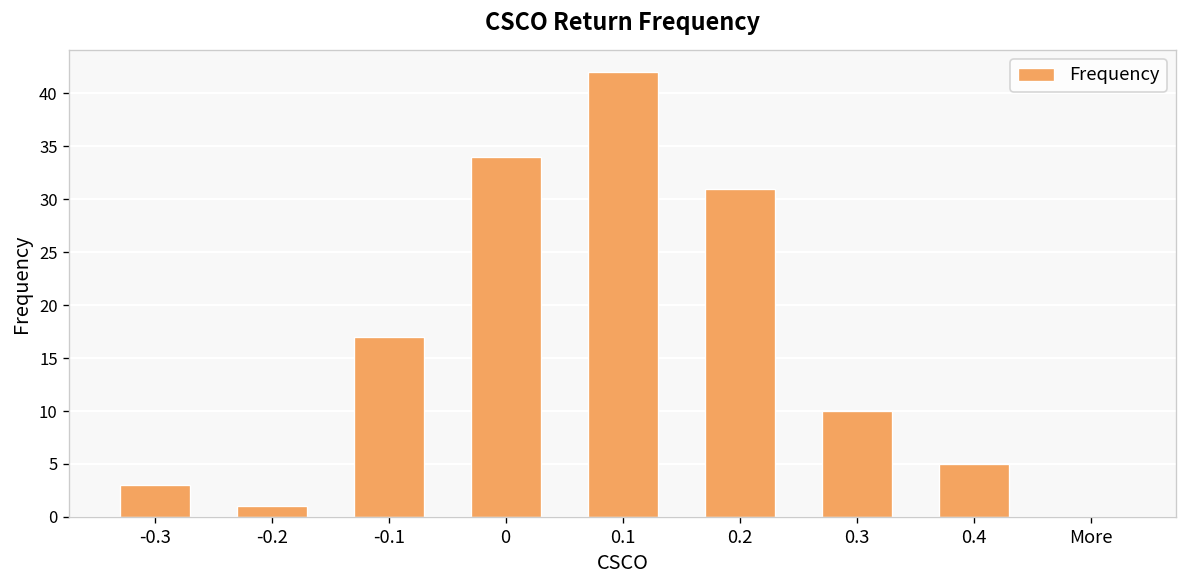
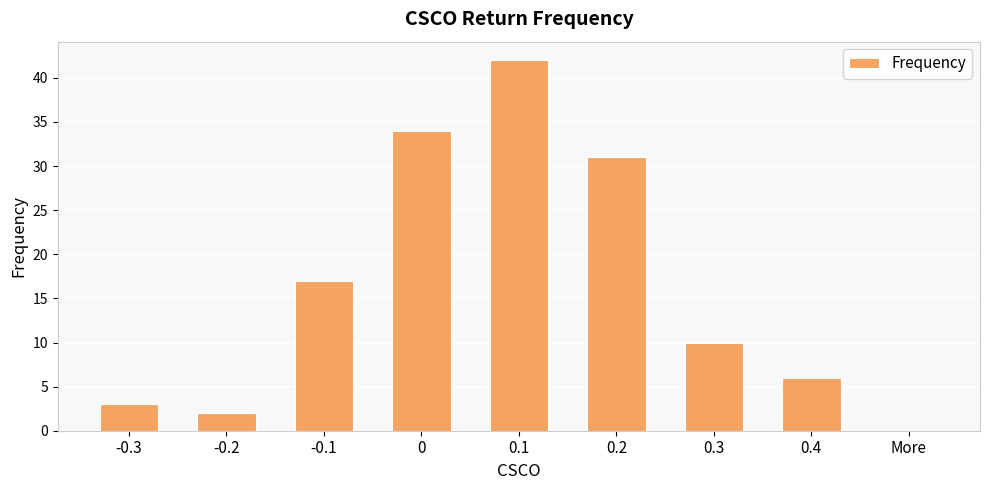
-0.2: 1 -> 2
0.4: 5 -> 6
